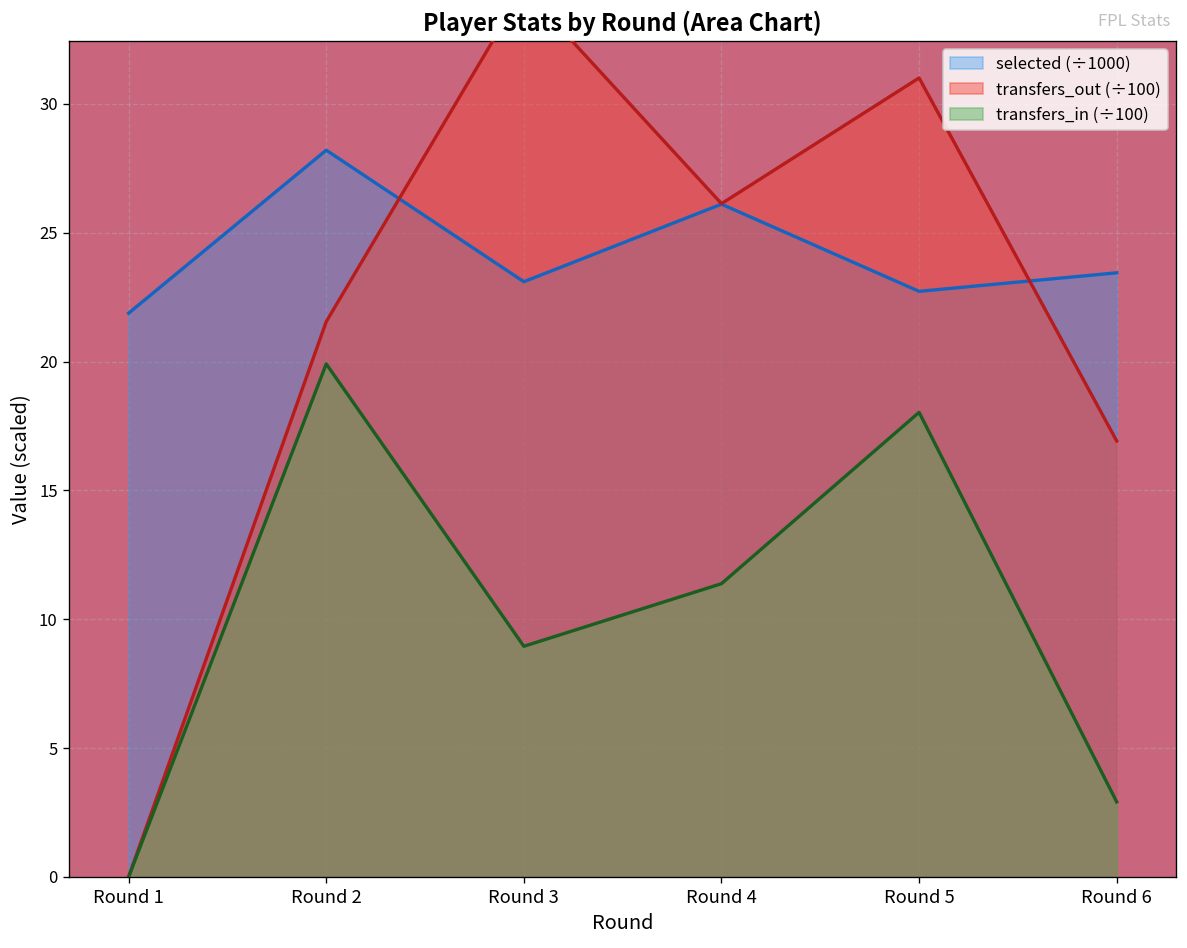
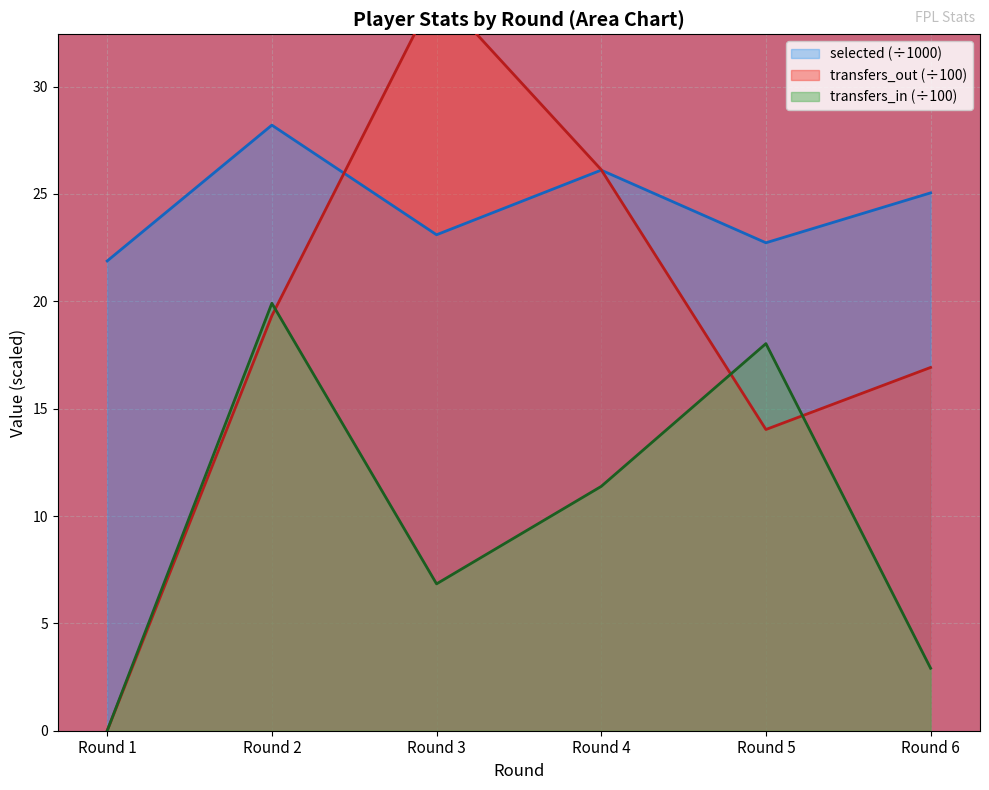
transfers_out (÷100), Round 2: 21.6 -> 19.3
transfers_in (÷100), Round 3: 9.0 -> 6.8
transfers_out (÷100), Round 5: 31.0 -> 14.0
selected (÷1000), Round 6: 23.4 -> 25.1
